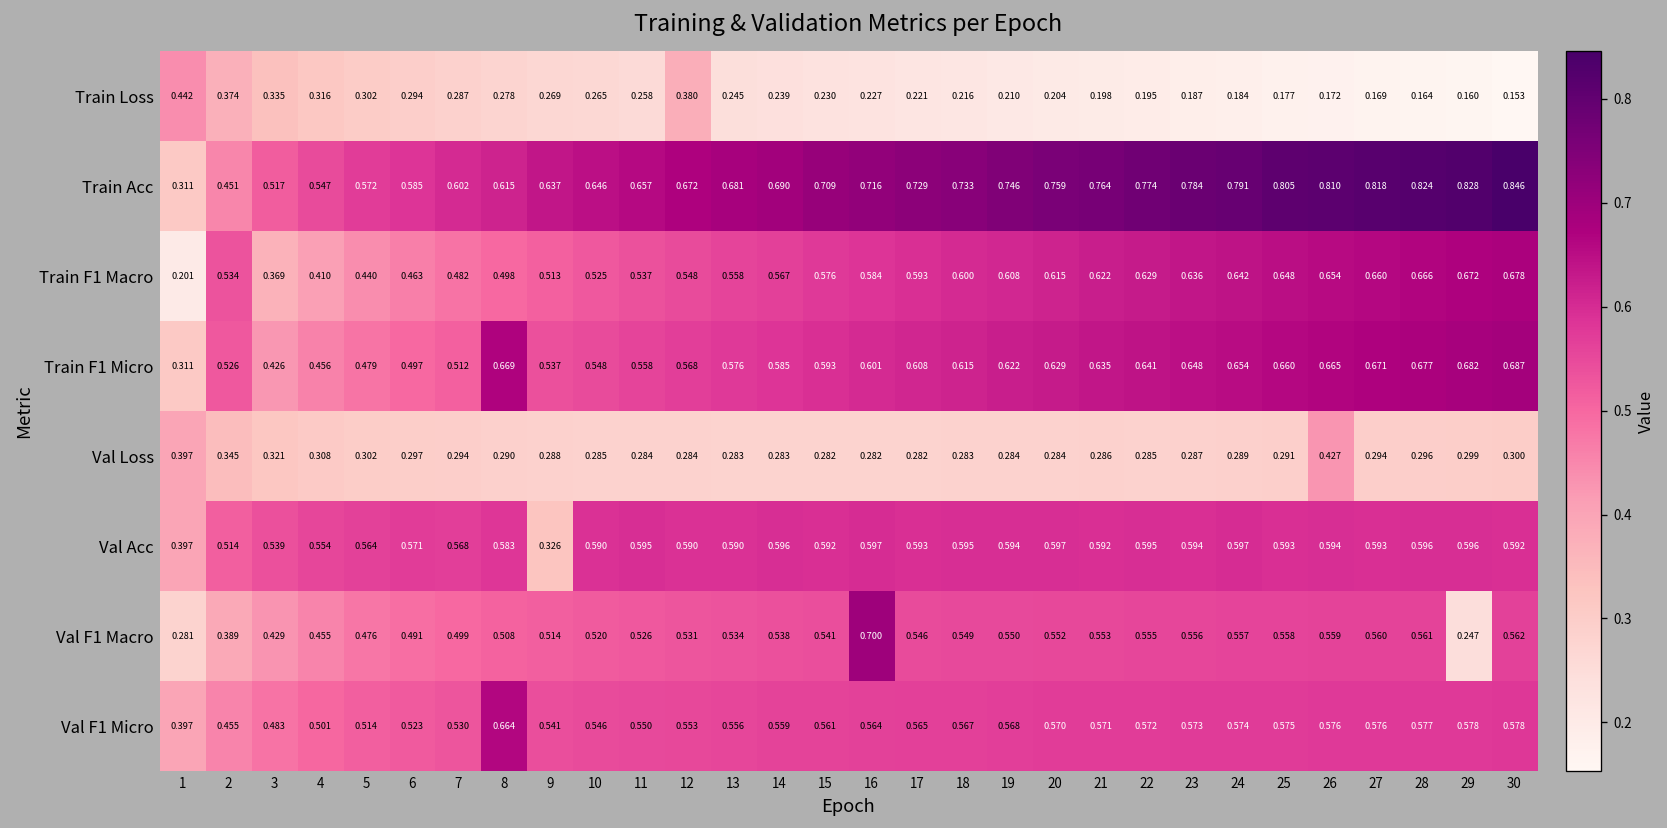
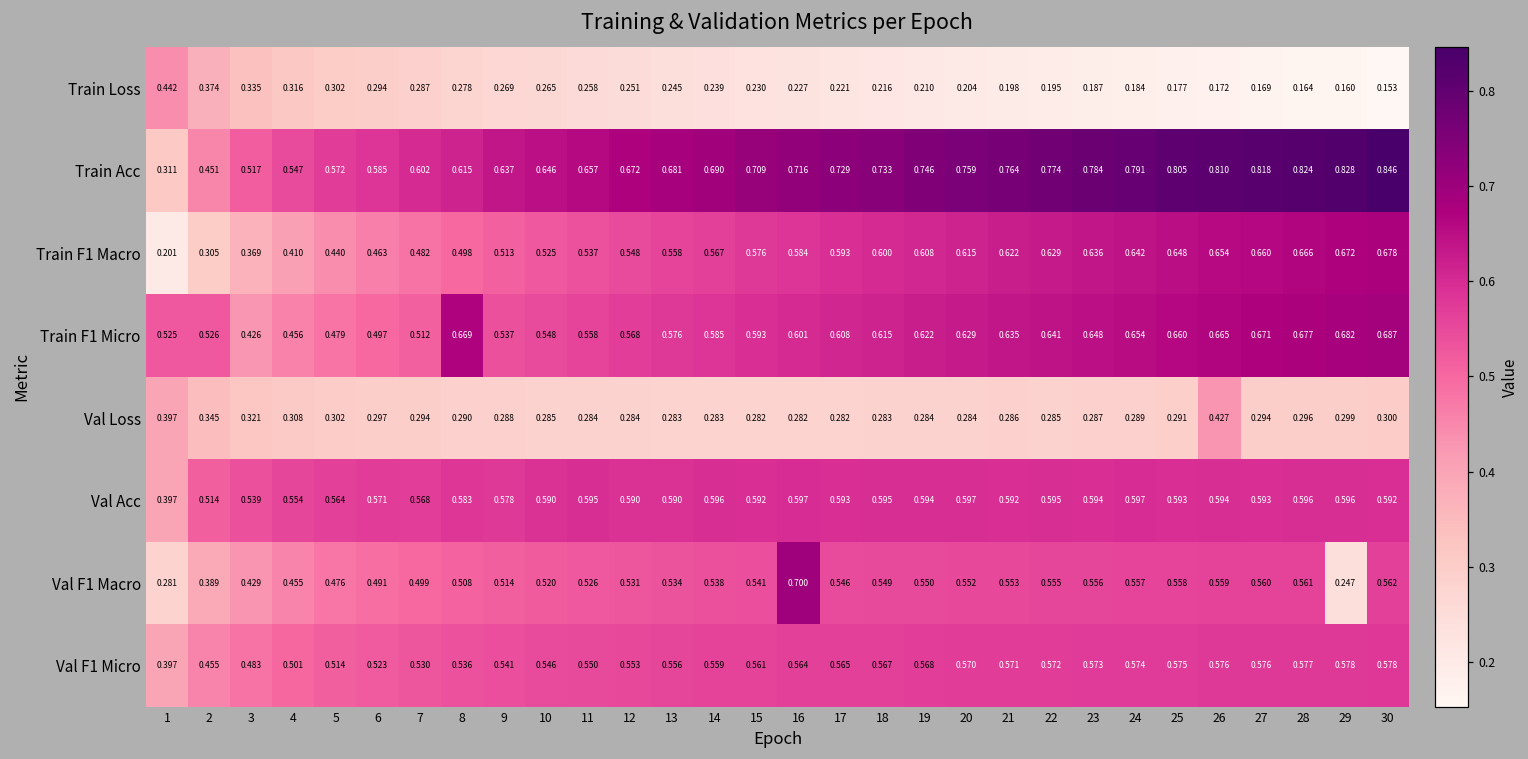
Train Loss, 12: 0.380 -> 0.251
Train F1 Macro, 2: 0.534 -> 0.305
Train F1 Micro, 1: 0.311 -> 0.525
Val Acc, 9: 0.326 -> 0.578
Val F1 Micro, 8: 0.664 -> 0.536
